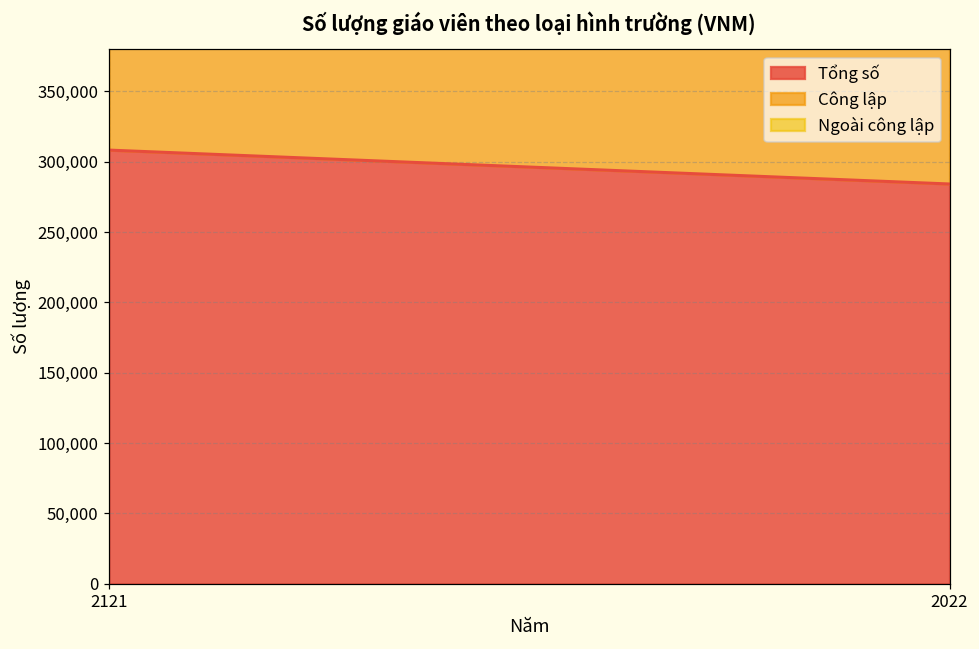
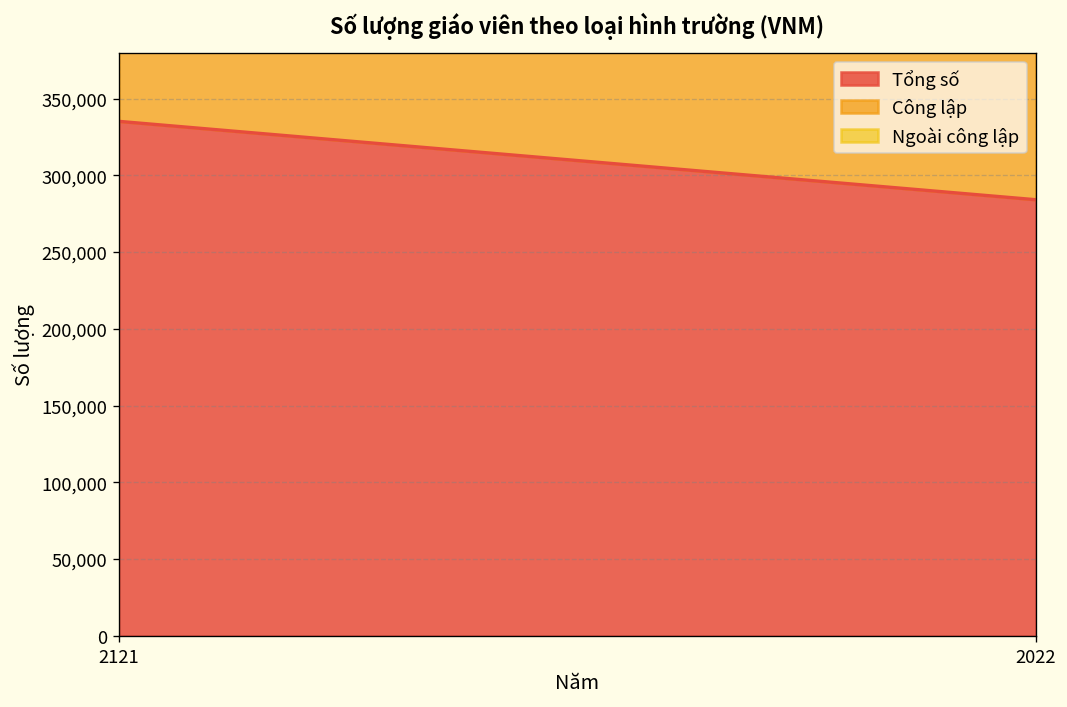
Tổng số, 2121: 308,000 -> 335,000
